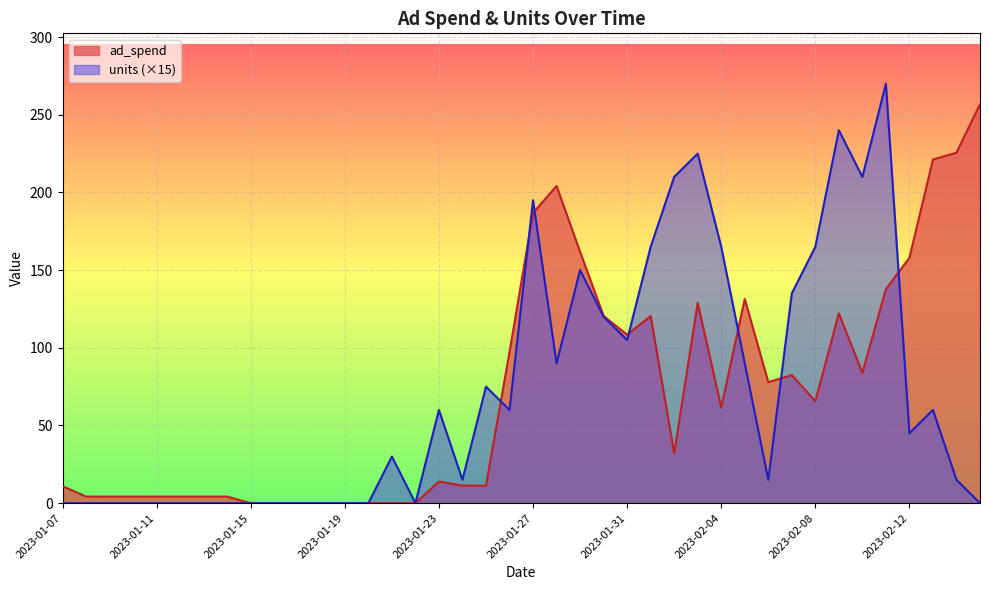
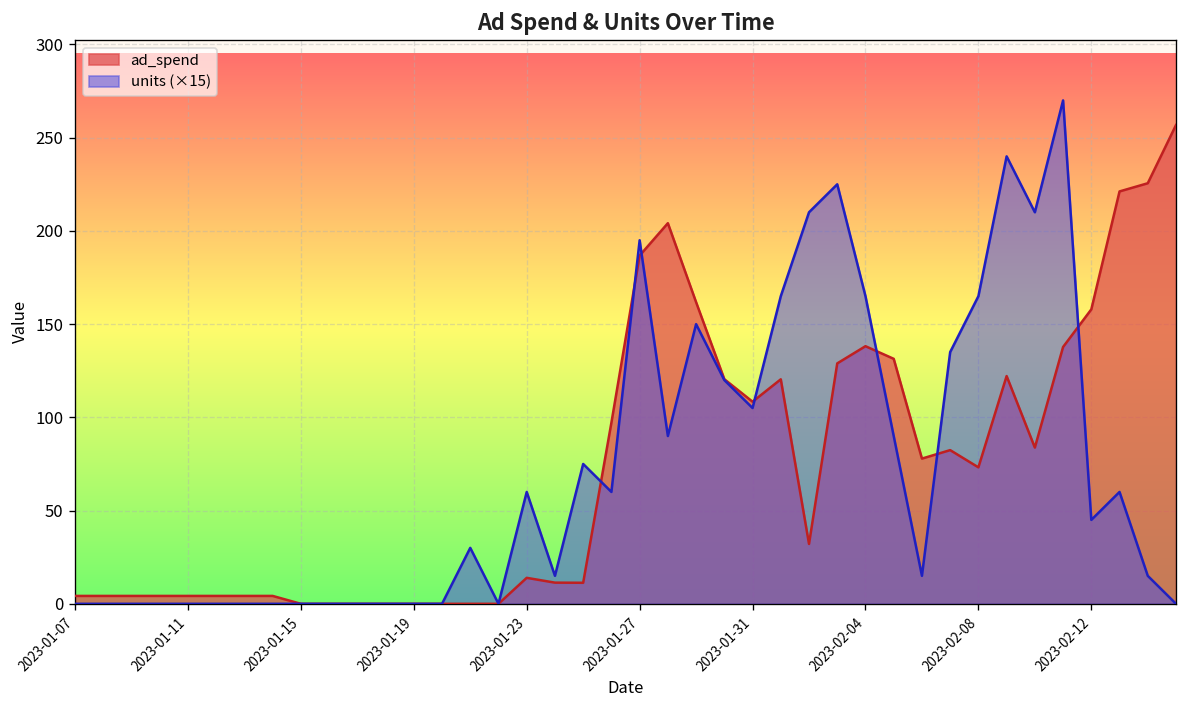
ad_spend, 2023-01-07: 11 -> 4
ad_spend, 2023-02-04: 62 -> 138
ad_spend, 2023-02-08: 66 -> 73
